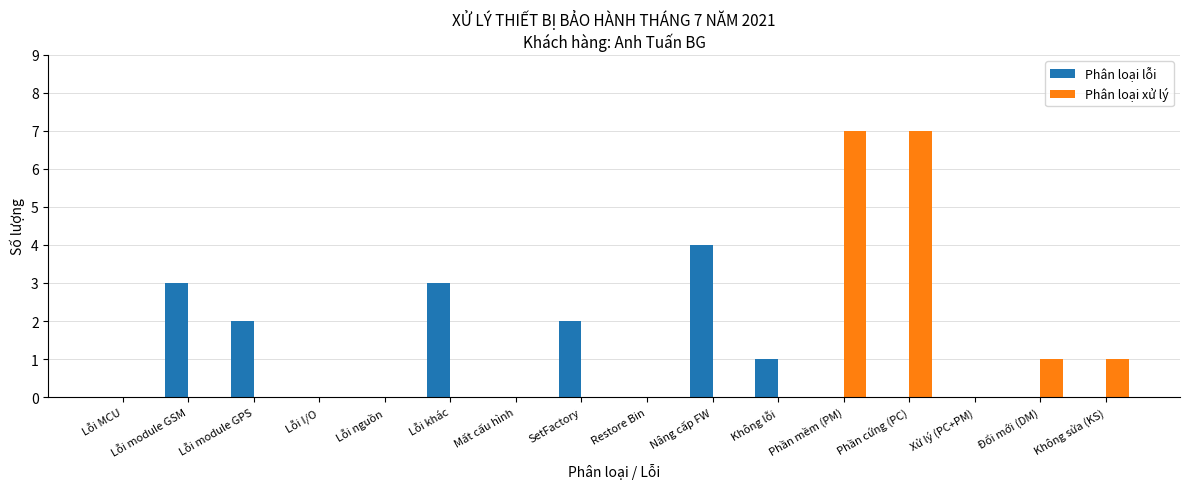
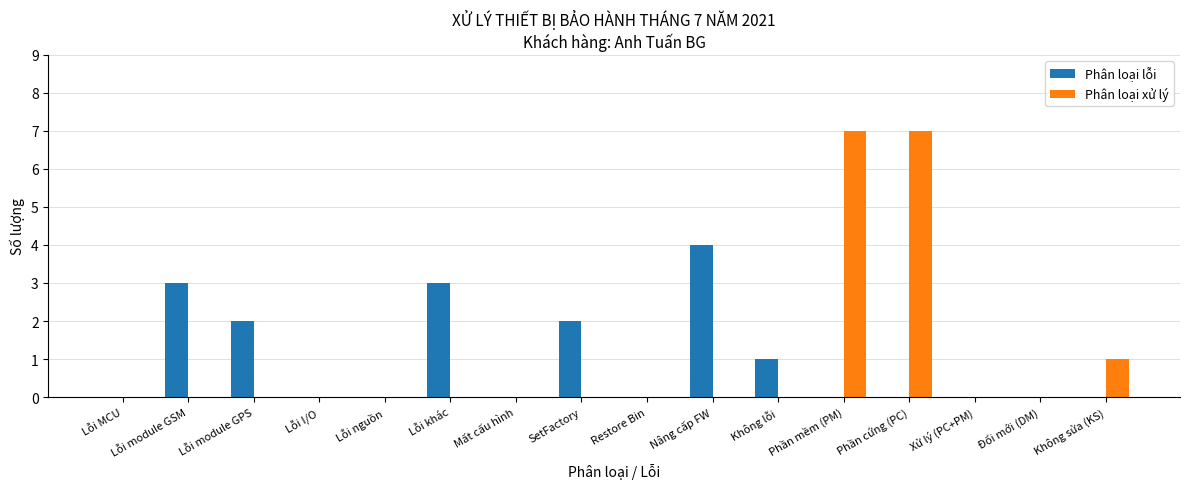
Phân loại xử lý, Đổi mới (DM): 1 -> 0
